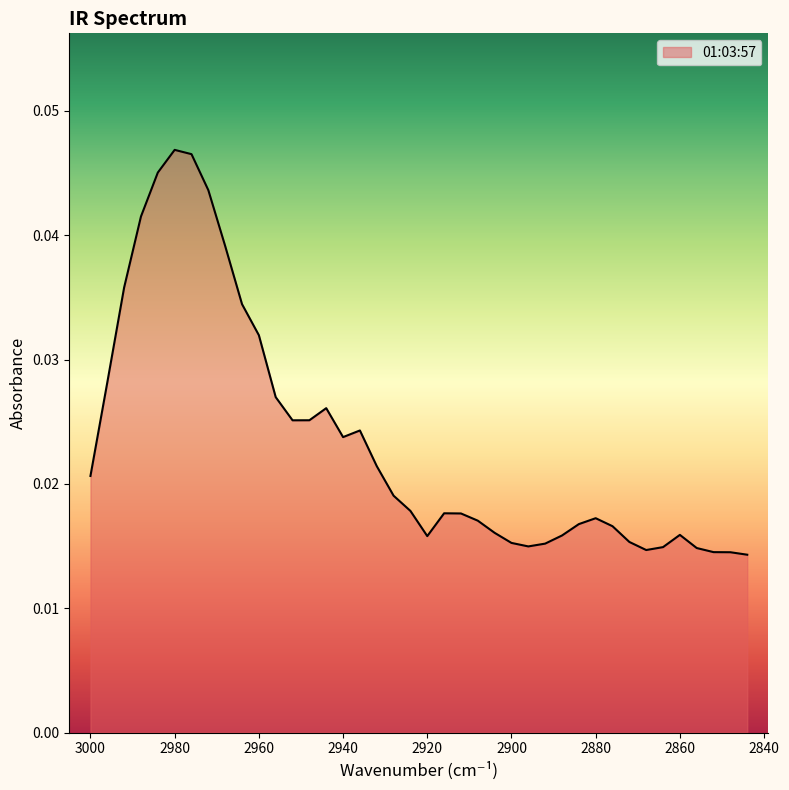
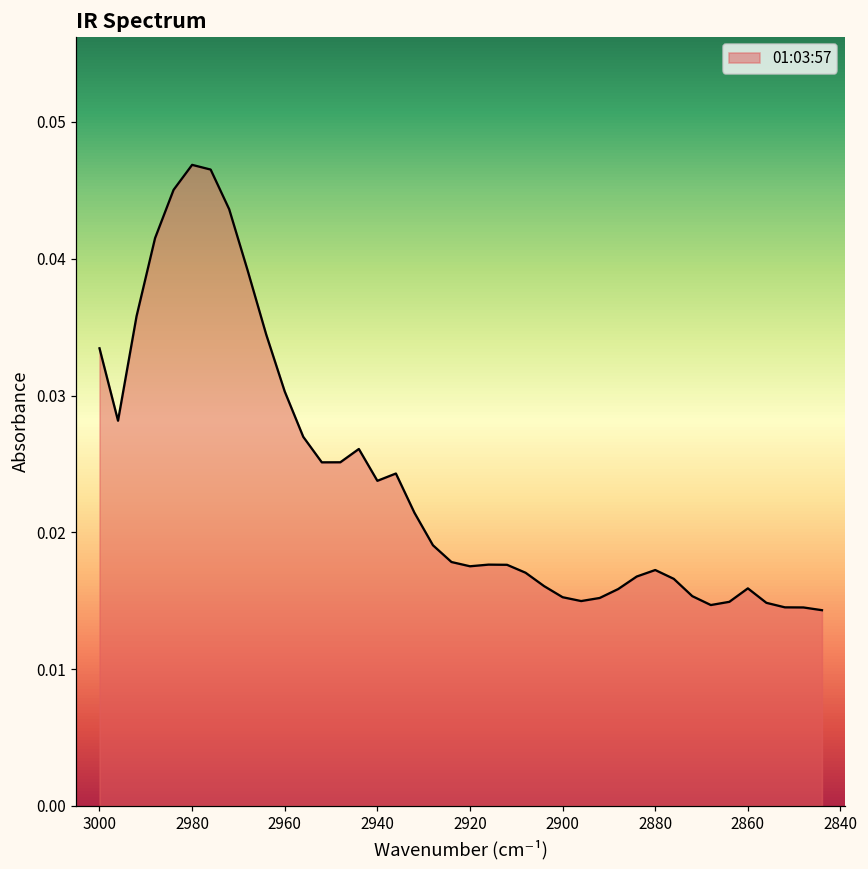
3000: 0.0206 -> 0.0335
2960: 0.0320 -> 0.0303
2920: 0.0158 -> 0.0175
